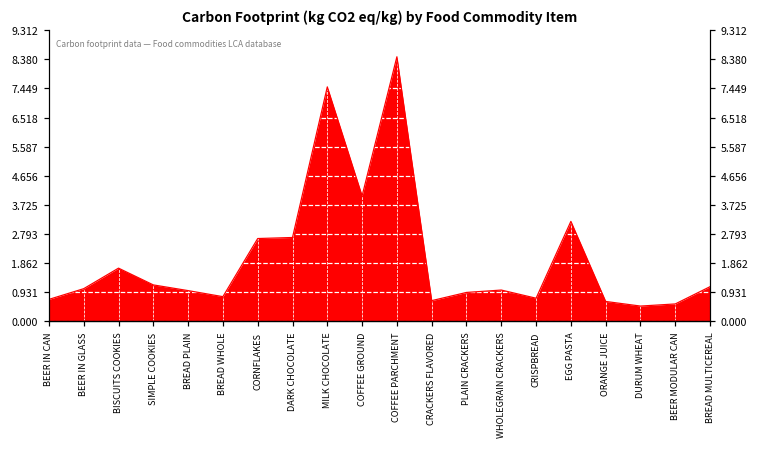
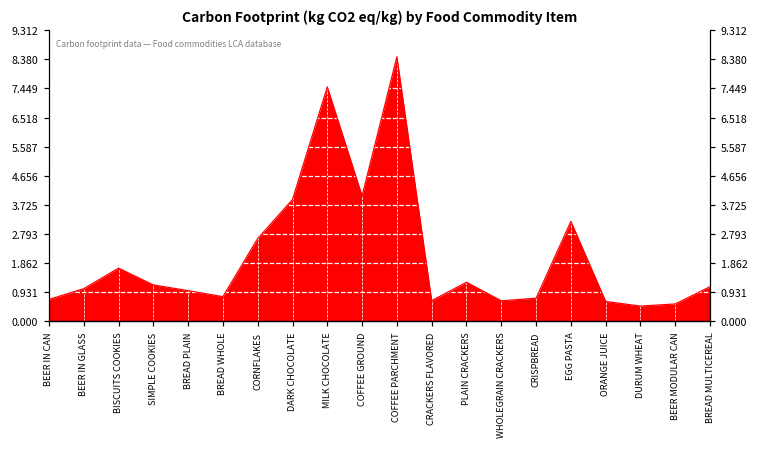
DARK CHOCOLATE: 2.7 -> 3.9
PLAIN CRACKERS: 0.9 -> 1.2
WHOLEGRAIN CRACKERS: 1.0 -> 0.6
